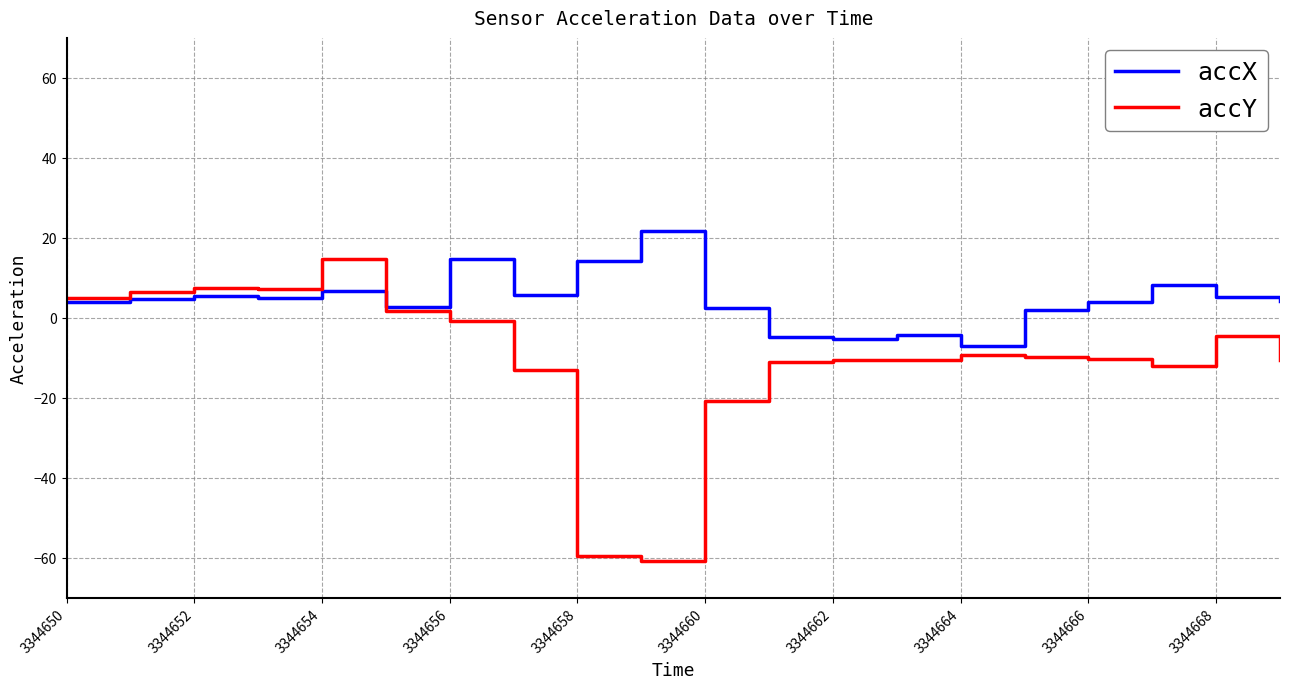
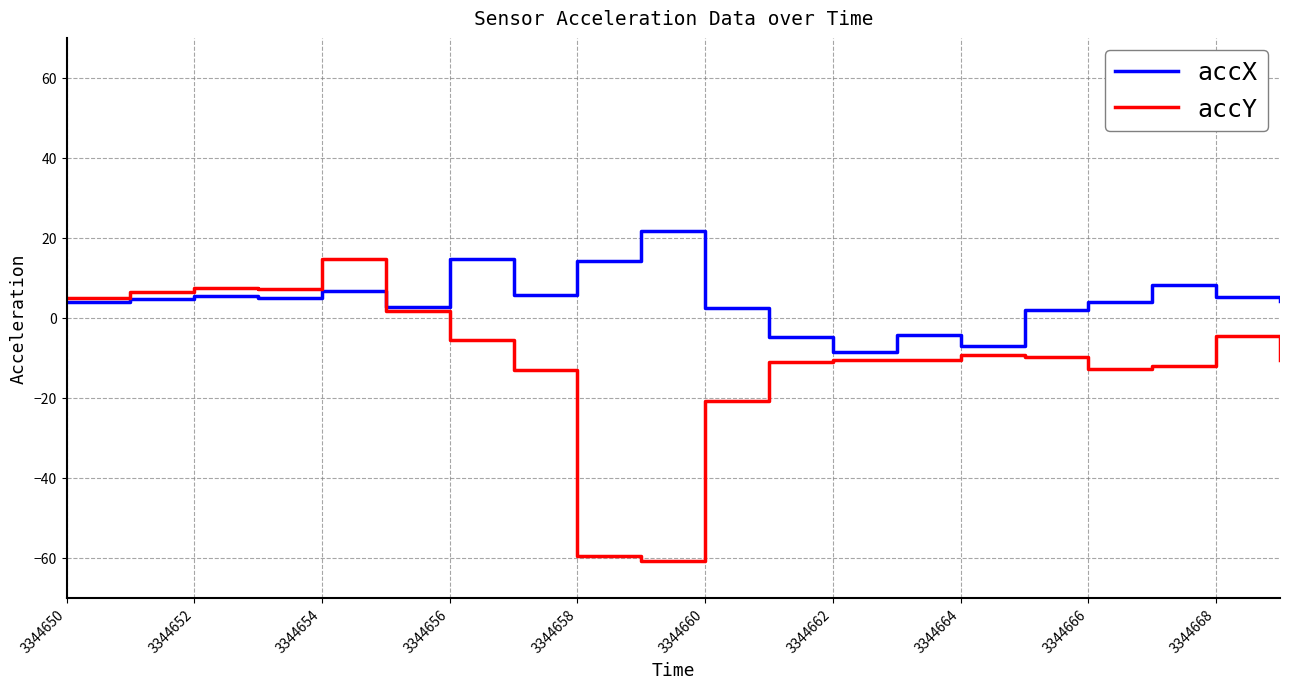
accY, 3344656: -1 -> -5
accX, 3344662: -5 -> -8
accY, 3344666: -10 -> -13
